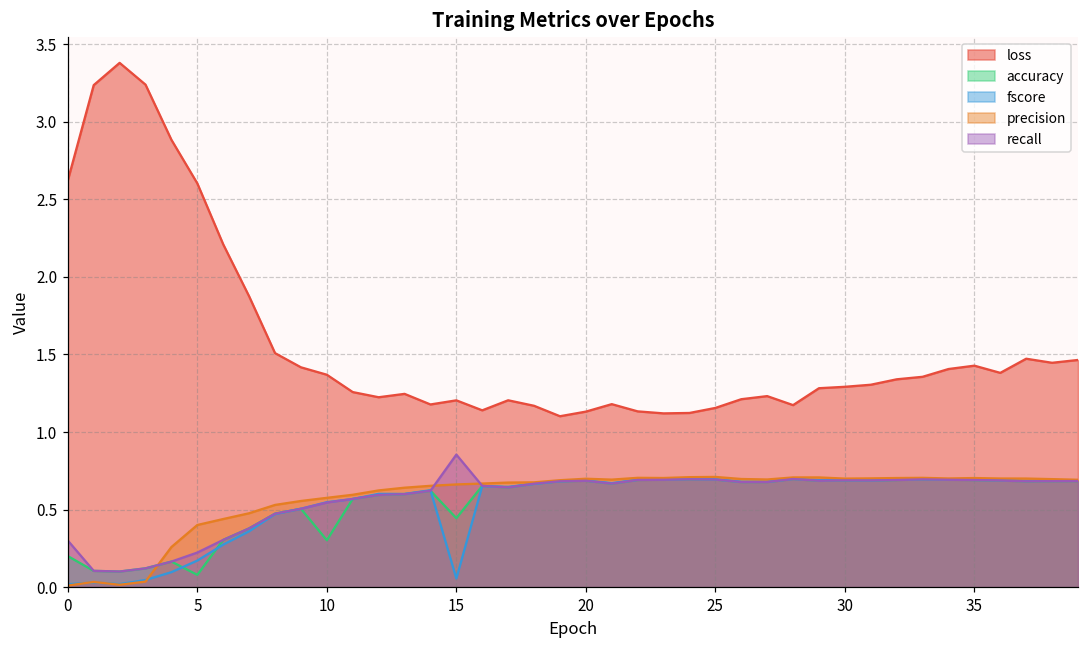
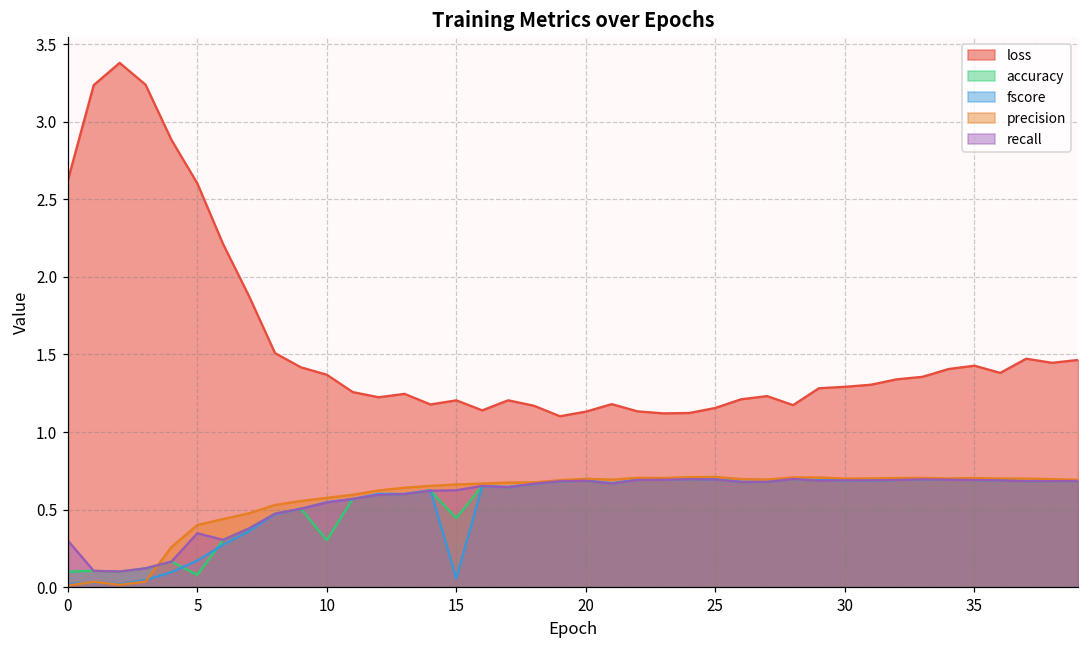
accuracy, 0: 0.2 -> 0.1
recall, 5: 0.22 -> 0.35
recall, 15: 0.85 -> 0.62
